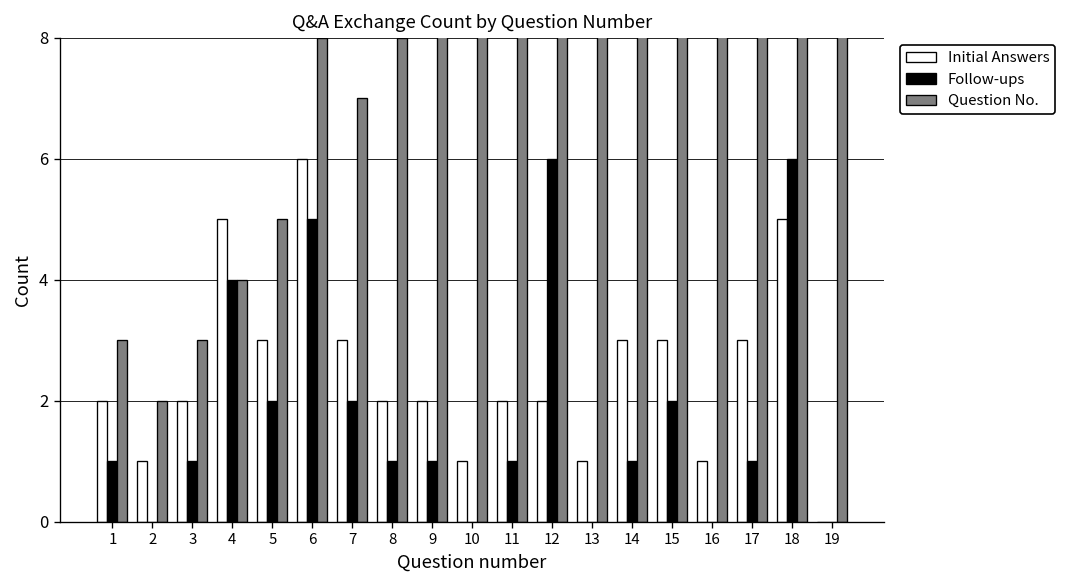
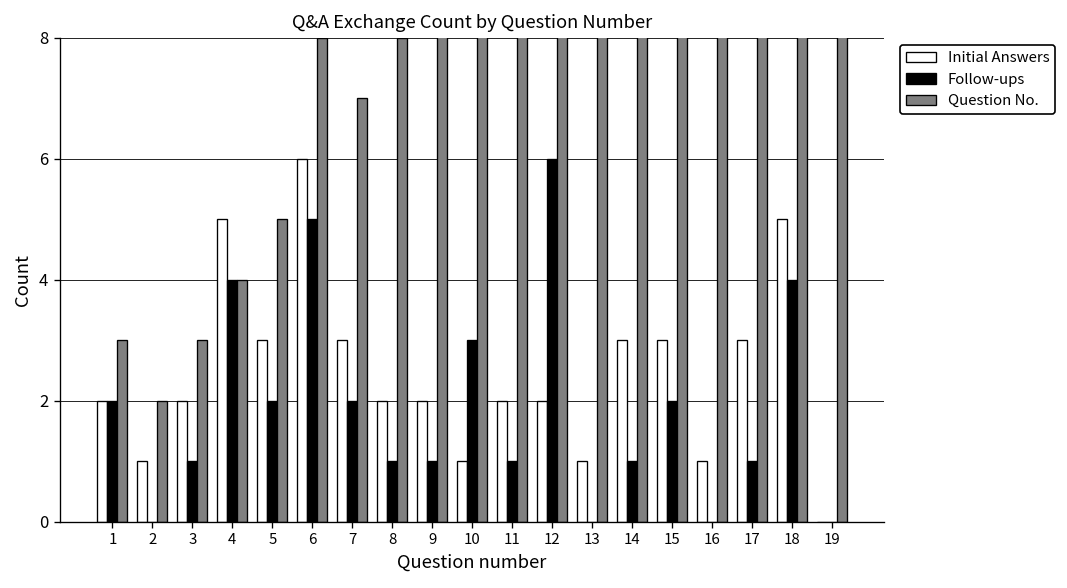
Follow-ups, 1: 1 -> 2
Follow-ups, 10: 0 -> 3
Follow-ups, 18: 6 -> 4
